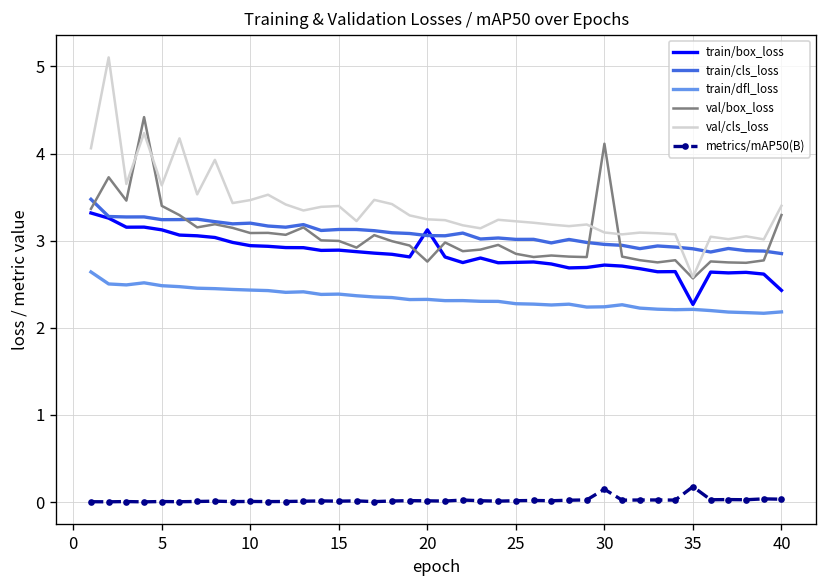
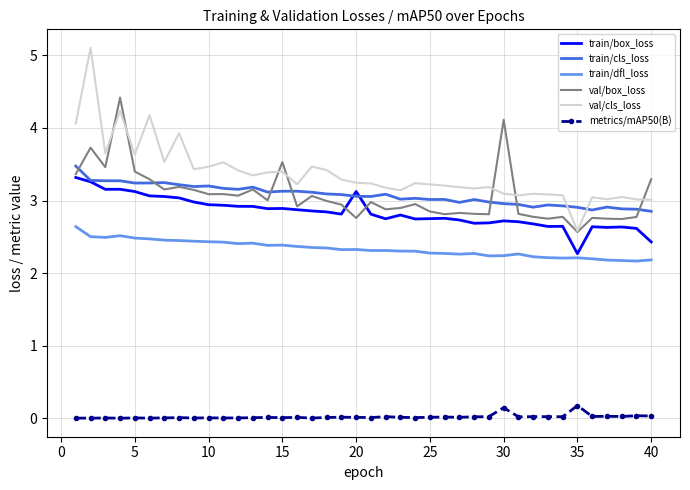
val/box_loss, 15: 3.0 -> 3.5
val/cls_loss, 40: 3.4 -> 3.0
